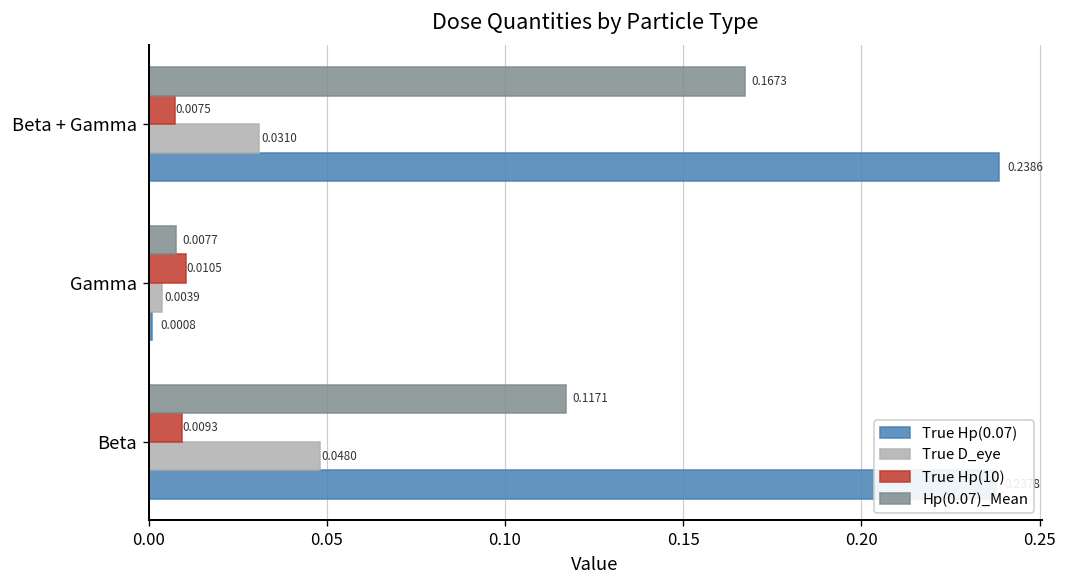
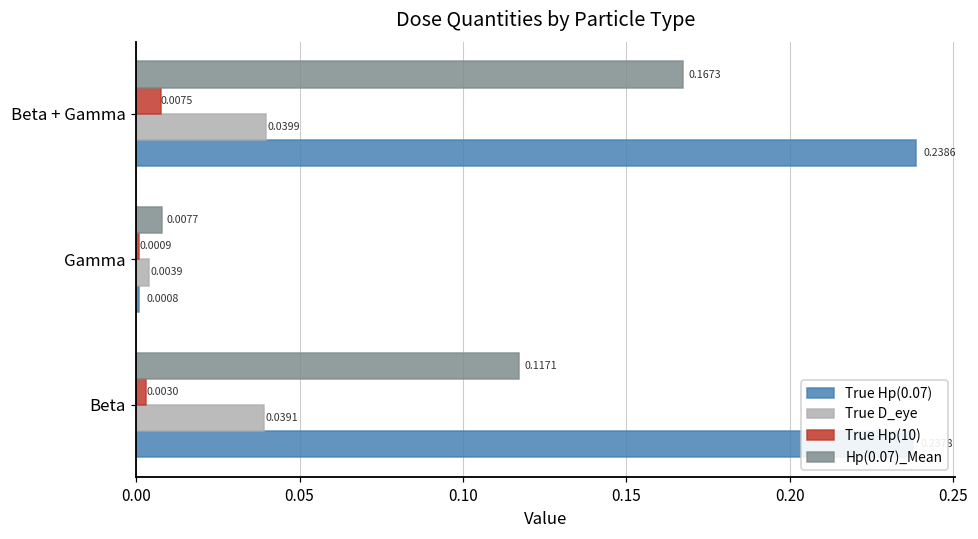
True D_eye, Beta + Gamma: 0.0310 -> 0.0399
True Hp(10), Gamma: 0.0105 -> 0.0009
True Hp(10), Beta: 0.0093 -> 0.0030
True D_eye, Beta: 0.0480 -> 0.0391
